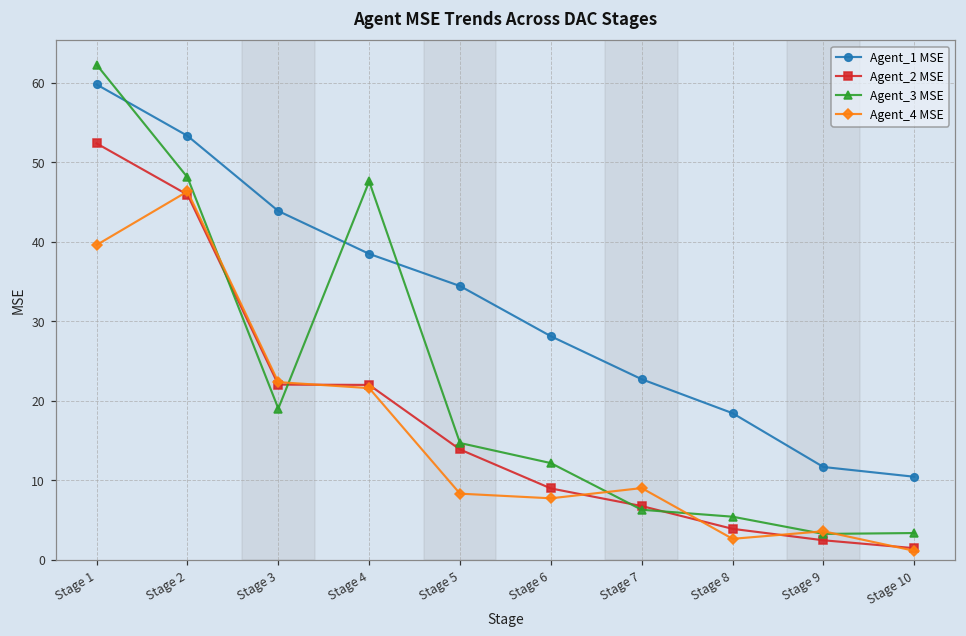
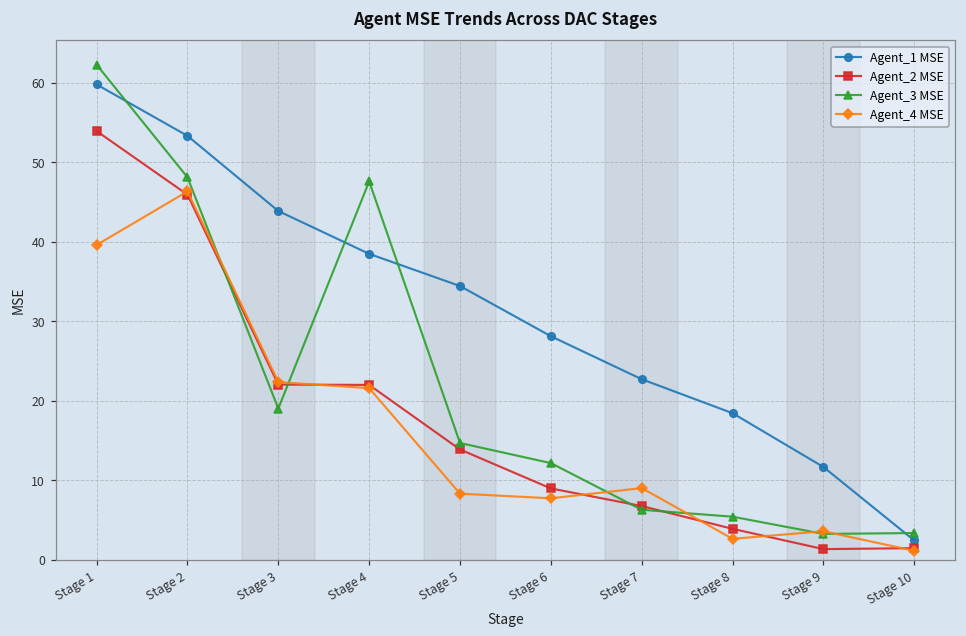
Agent_2 MSE, Stage 1: 52 -> 54
Agent_2 MSE, Stage 9: 2 -> 1
Agent_1 MSE, Stage 10: 10 -> 2
